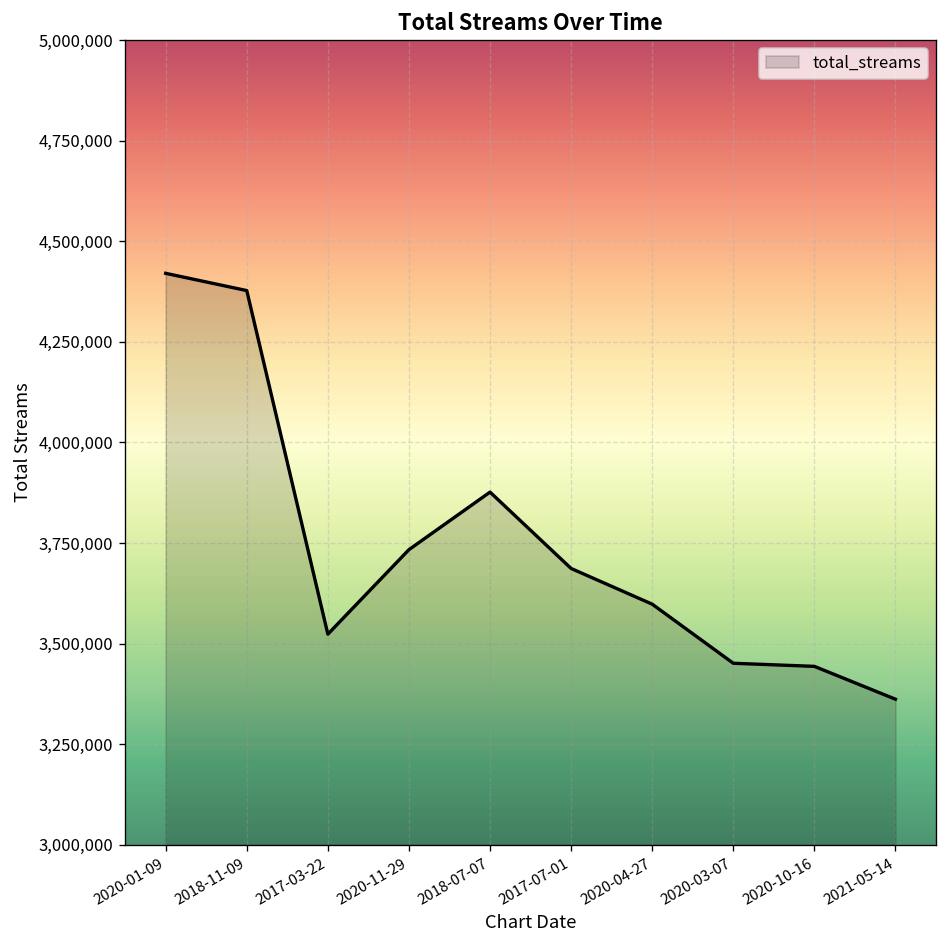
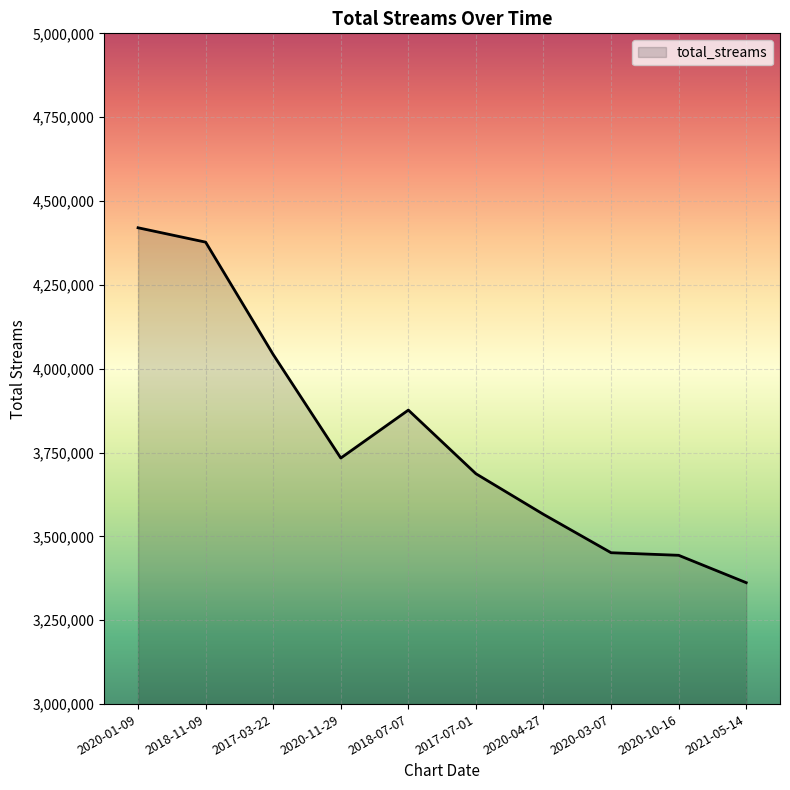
2017-03-22: 3,520,000 -> 4,040,000
2020-04-27: 3,600,000 -> 3,570,000
